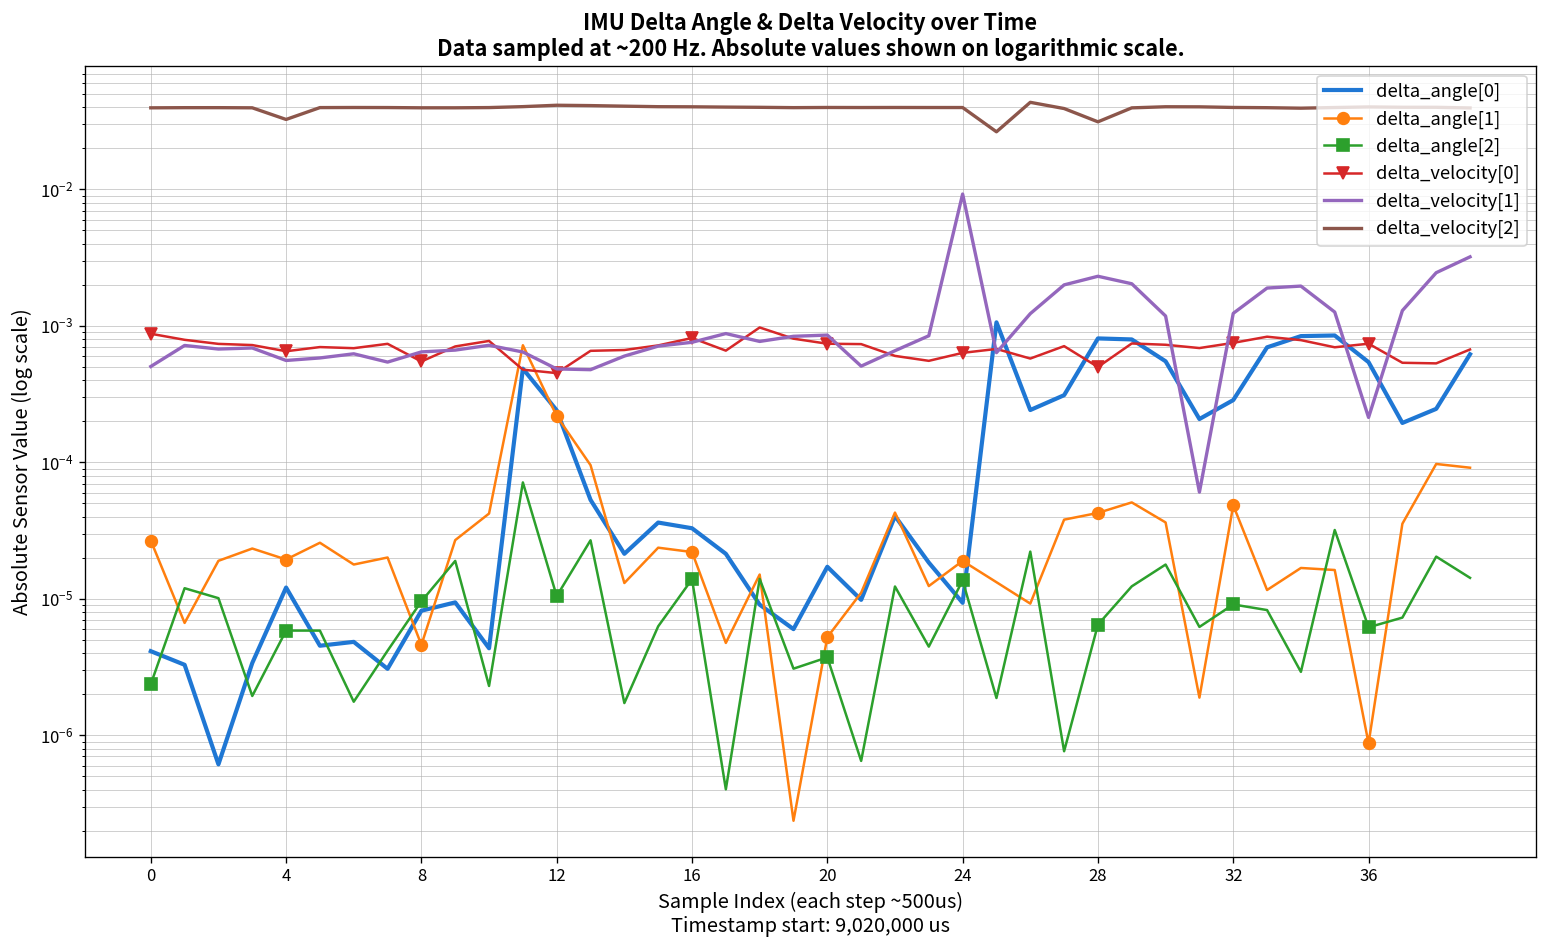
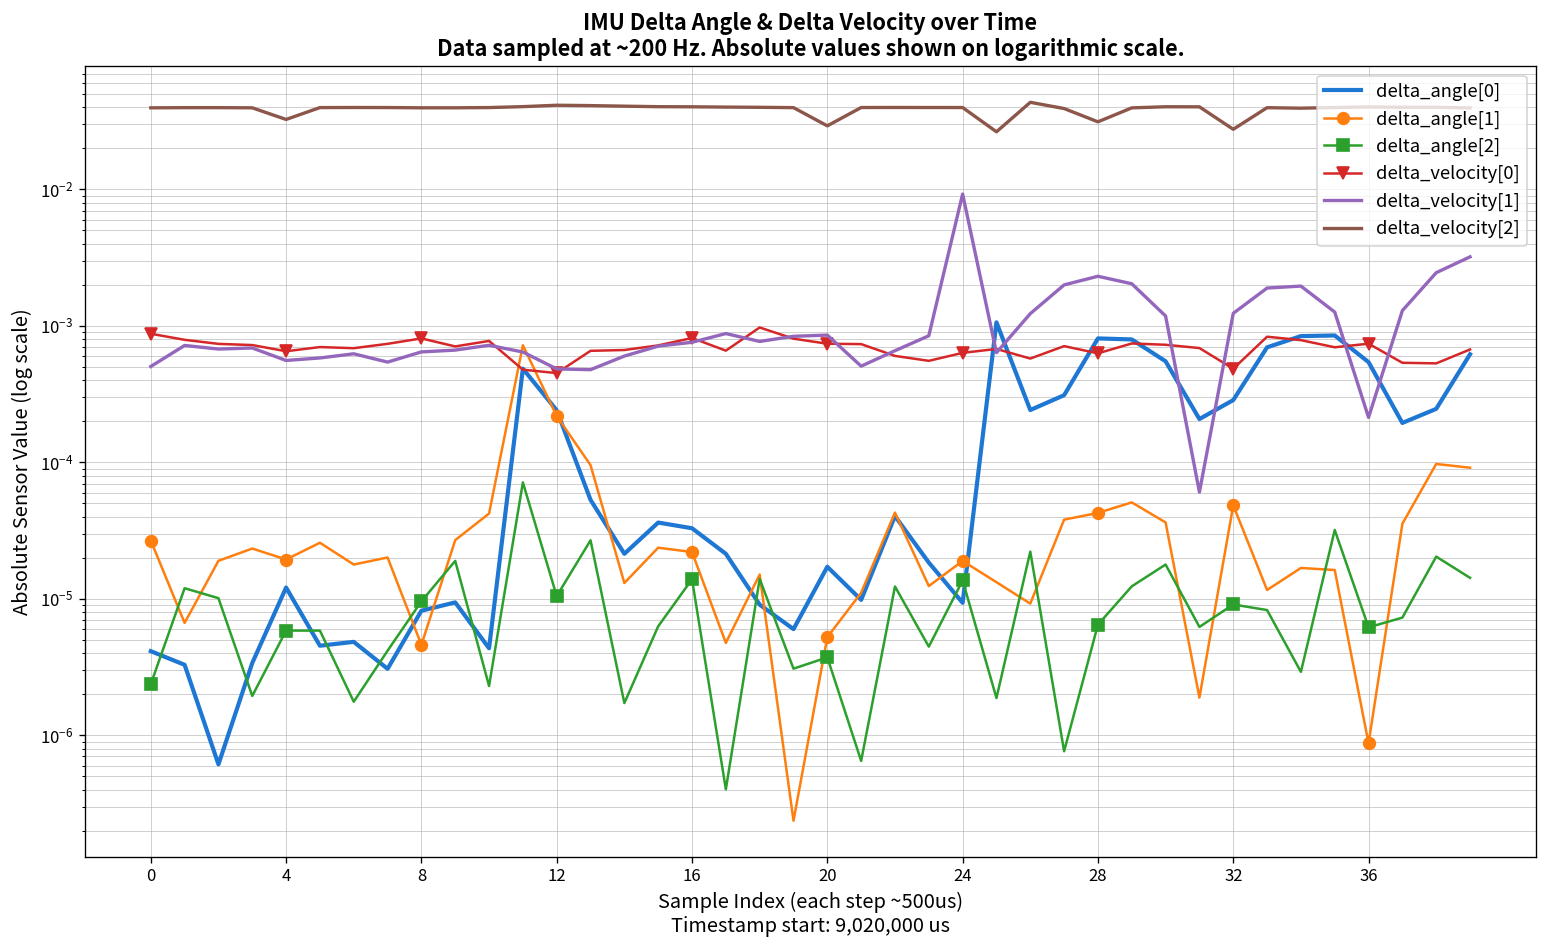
delta_velocity[0], 8: 0.0005 -> 0.0008
delta_velocity[2], 20: 0.040 -> 0.029
delta_velocity[0], 28: 0.0005 -> 0.0006
delta_velocity[0], 32: 0.0008 -> 0.00049
delta_velocity[2], 32: 0.040 -> 0.028
